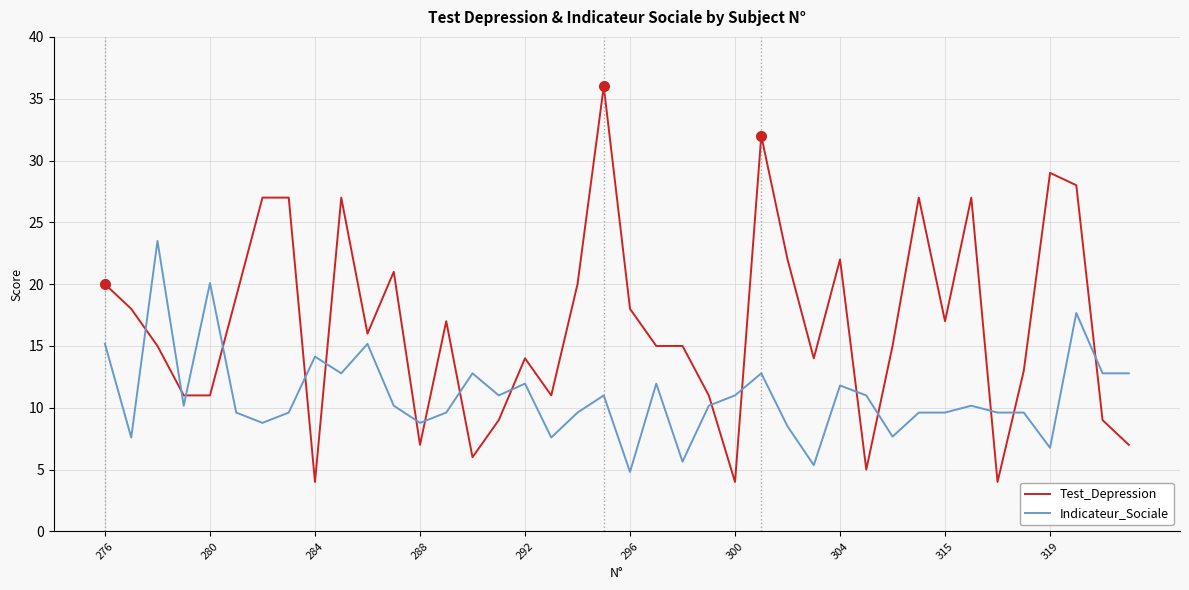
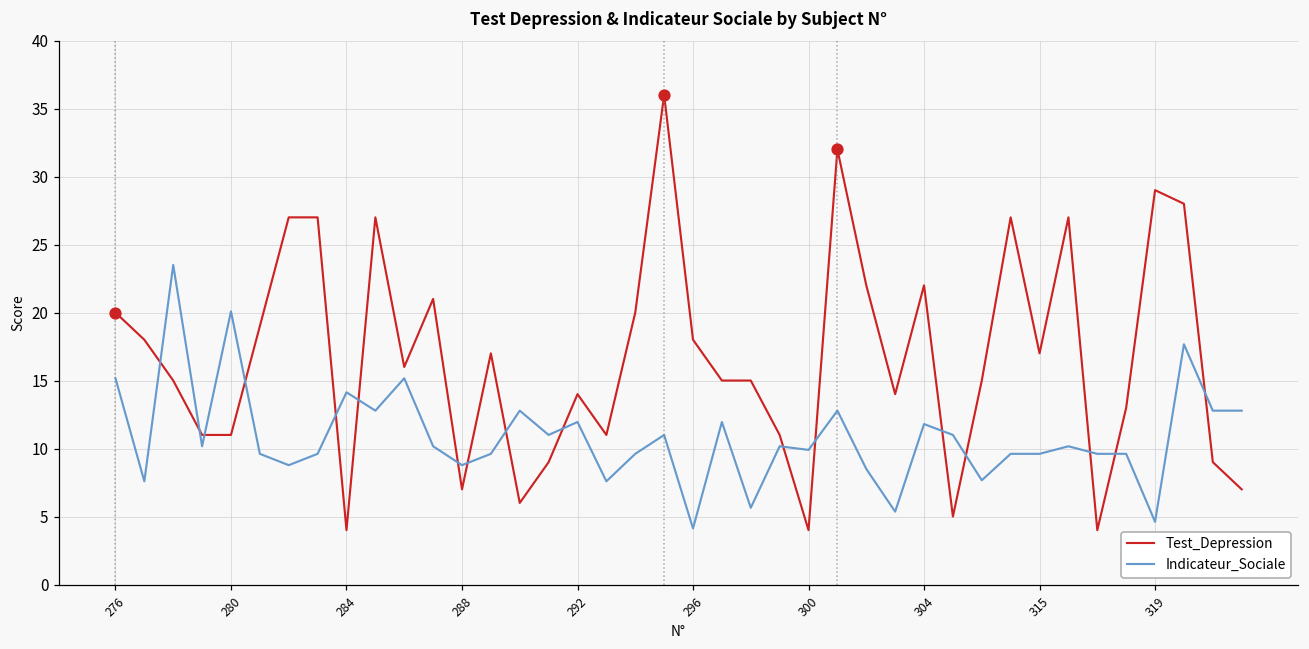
Indicateur_Sociale, 296: 4.8 -> 4.1
Indicateur_Sociale, 300: 11.0 -> 9.9
Indicateur_Sociale, 319: 6.8 -> 4.6
